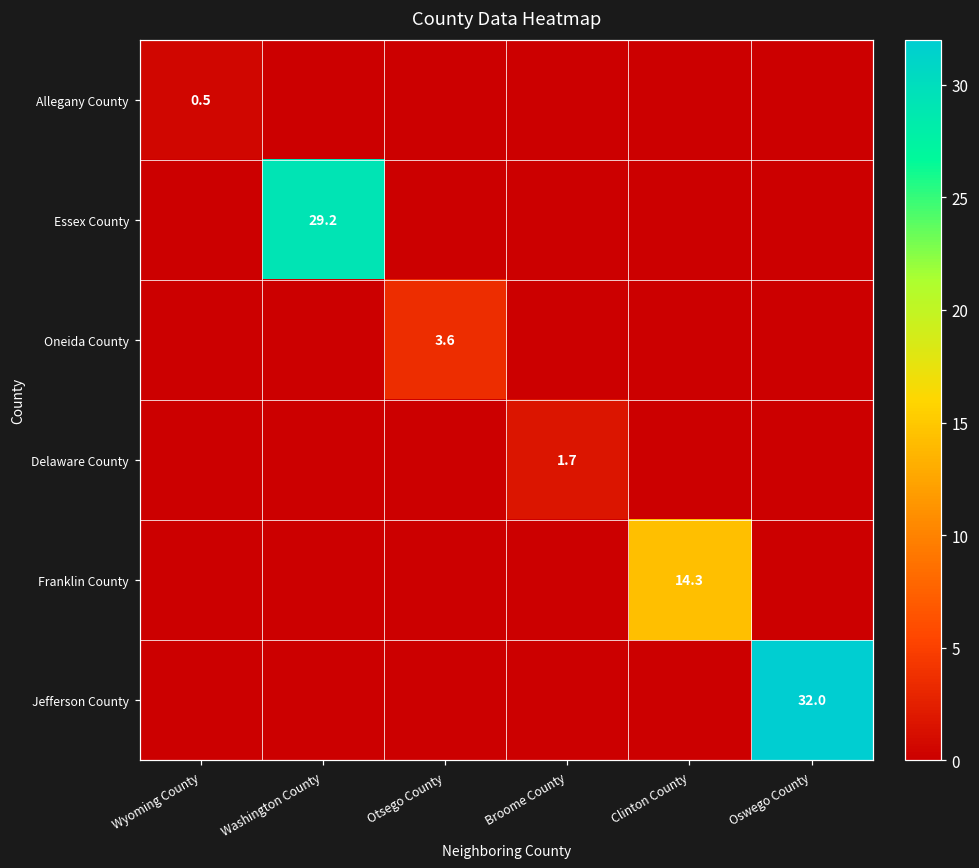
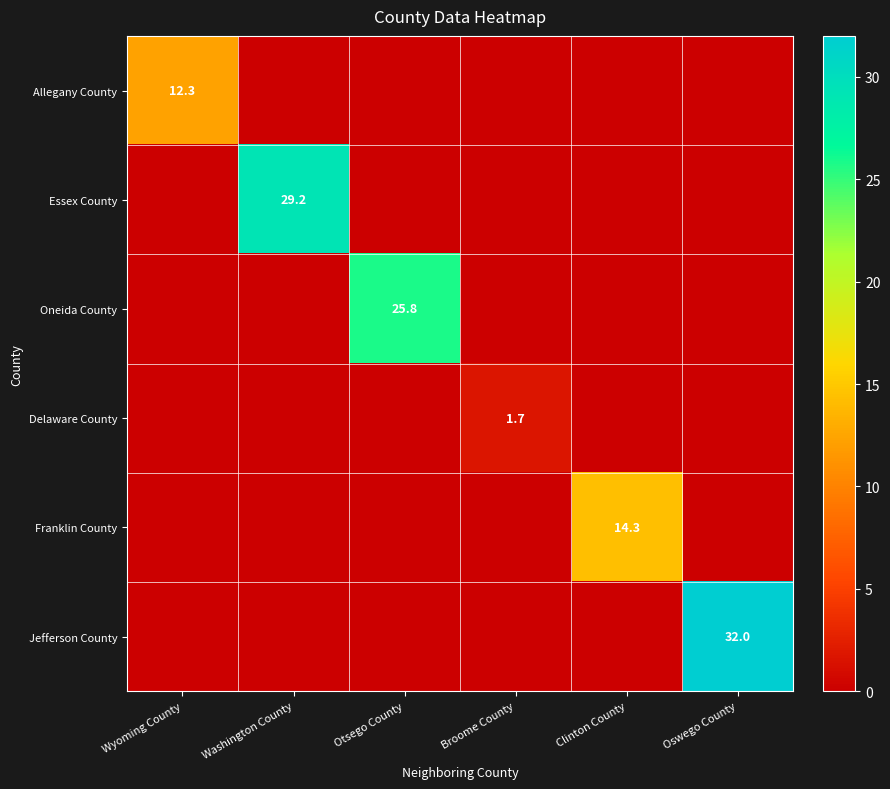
Allegany County, Wyoming County: 0.5 -> 12.3
Oneida County, Otsego County: 3.6 -> 25.8
